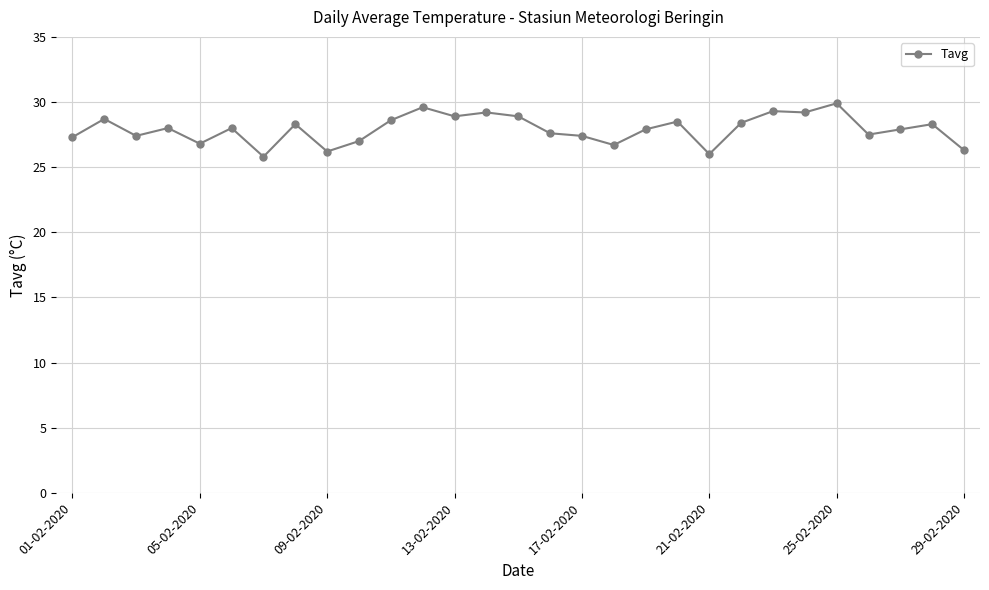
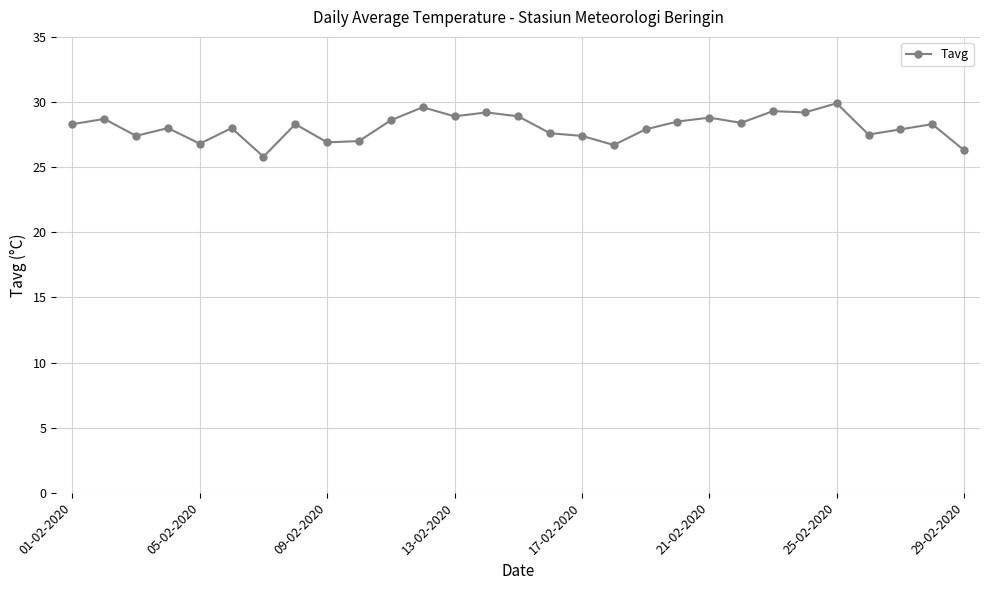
01-02-2020: 27.3 -> 28.3
09-02-2020: 26.2 -> 26.9
21-02-2020: 26.0 -> 28.8
